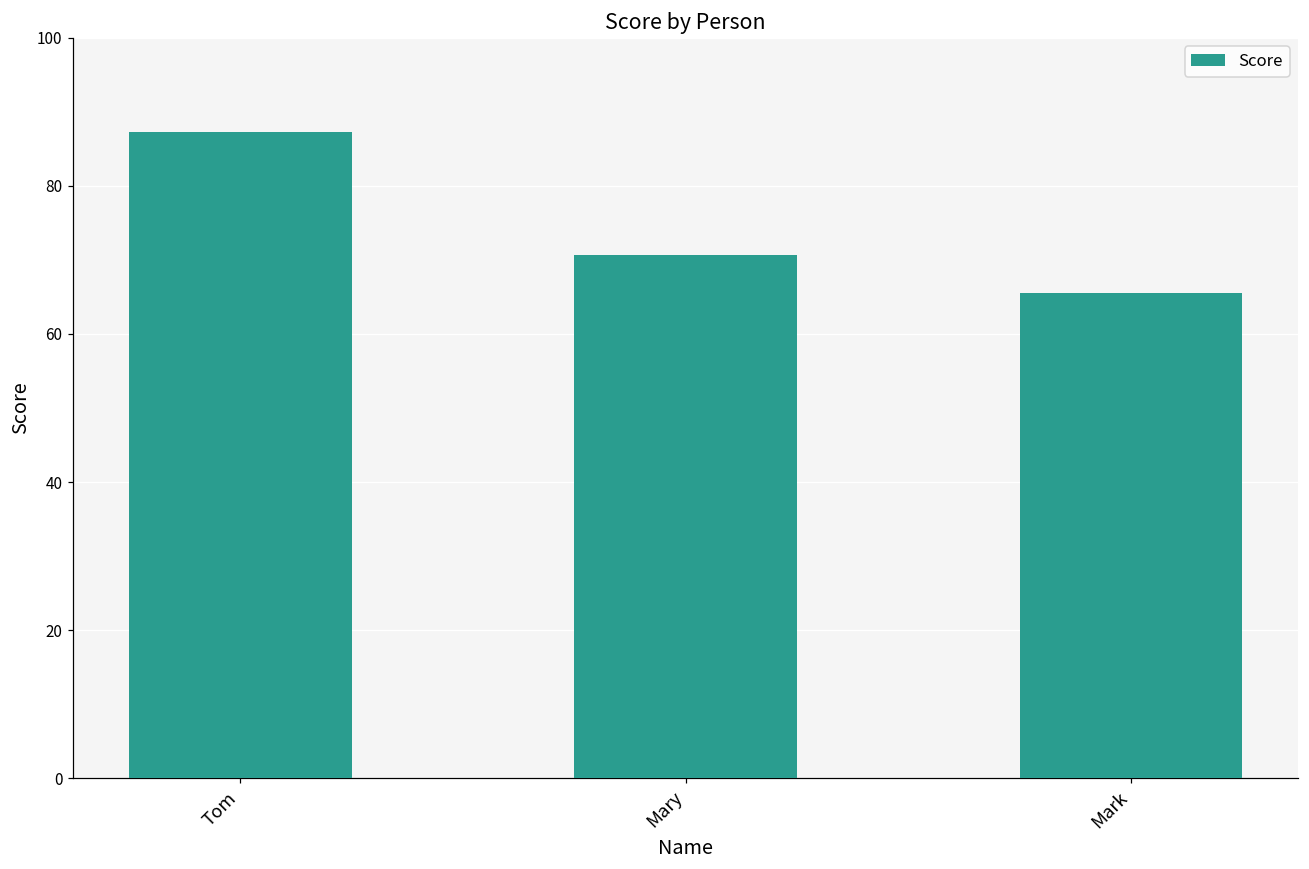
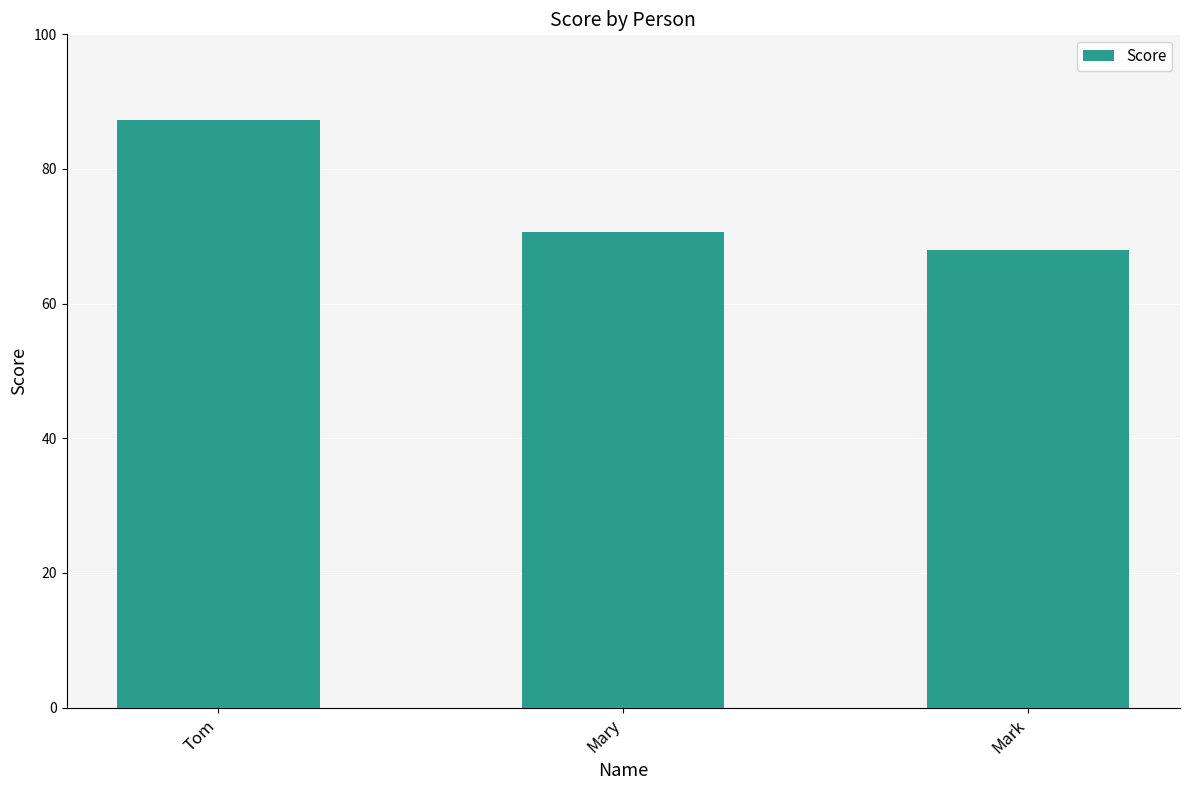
Mark: 66 -> 68
